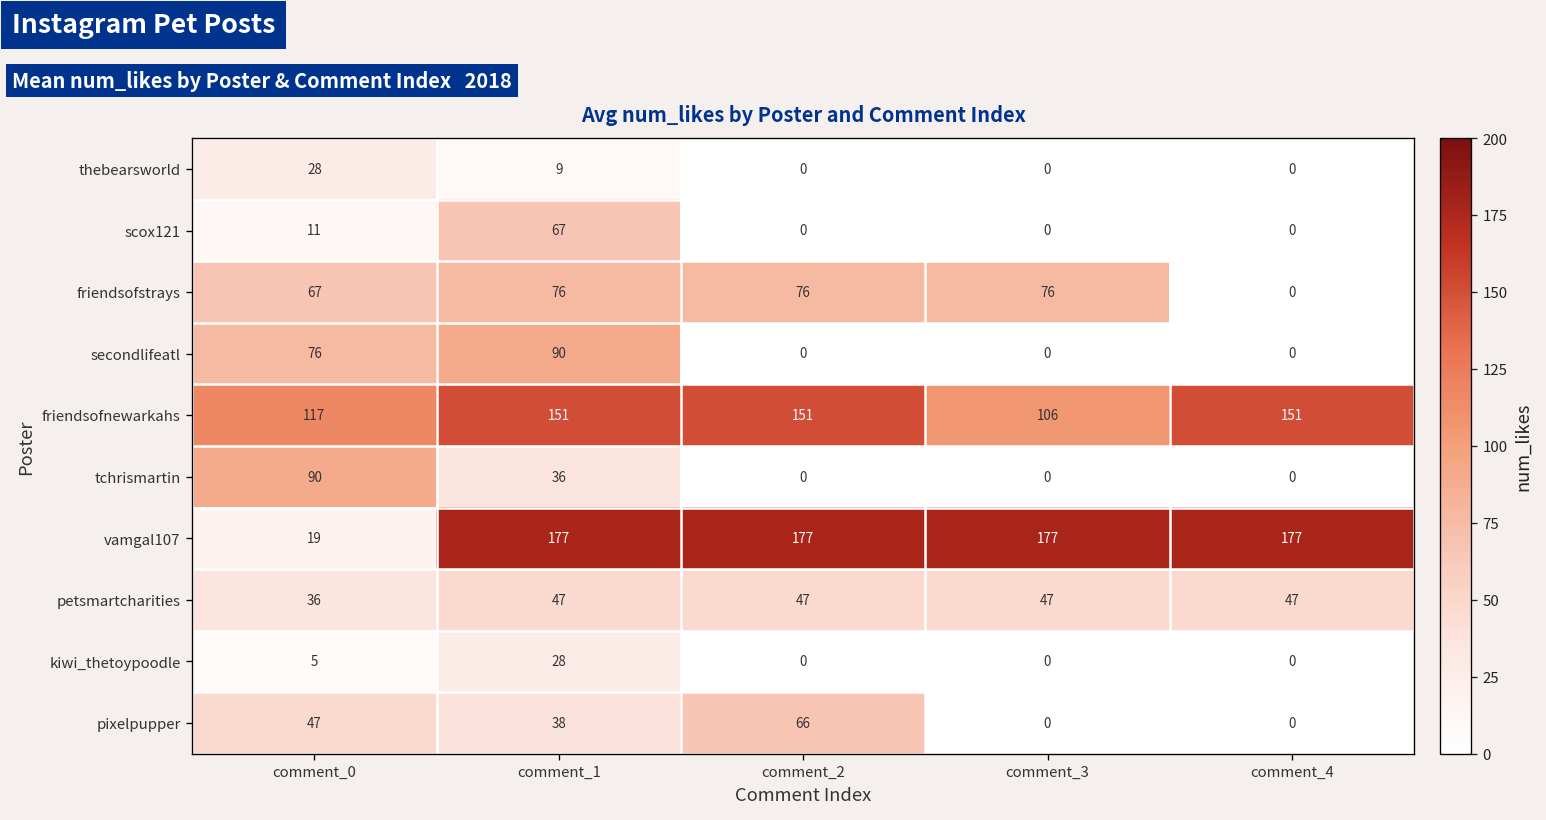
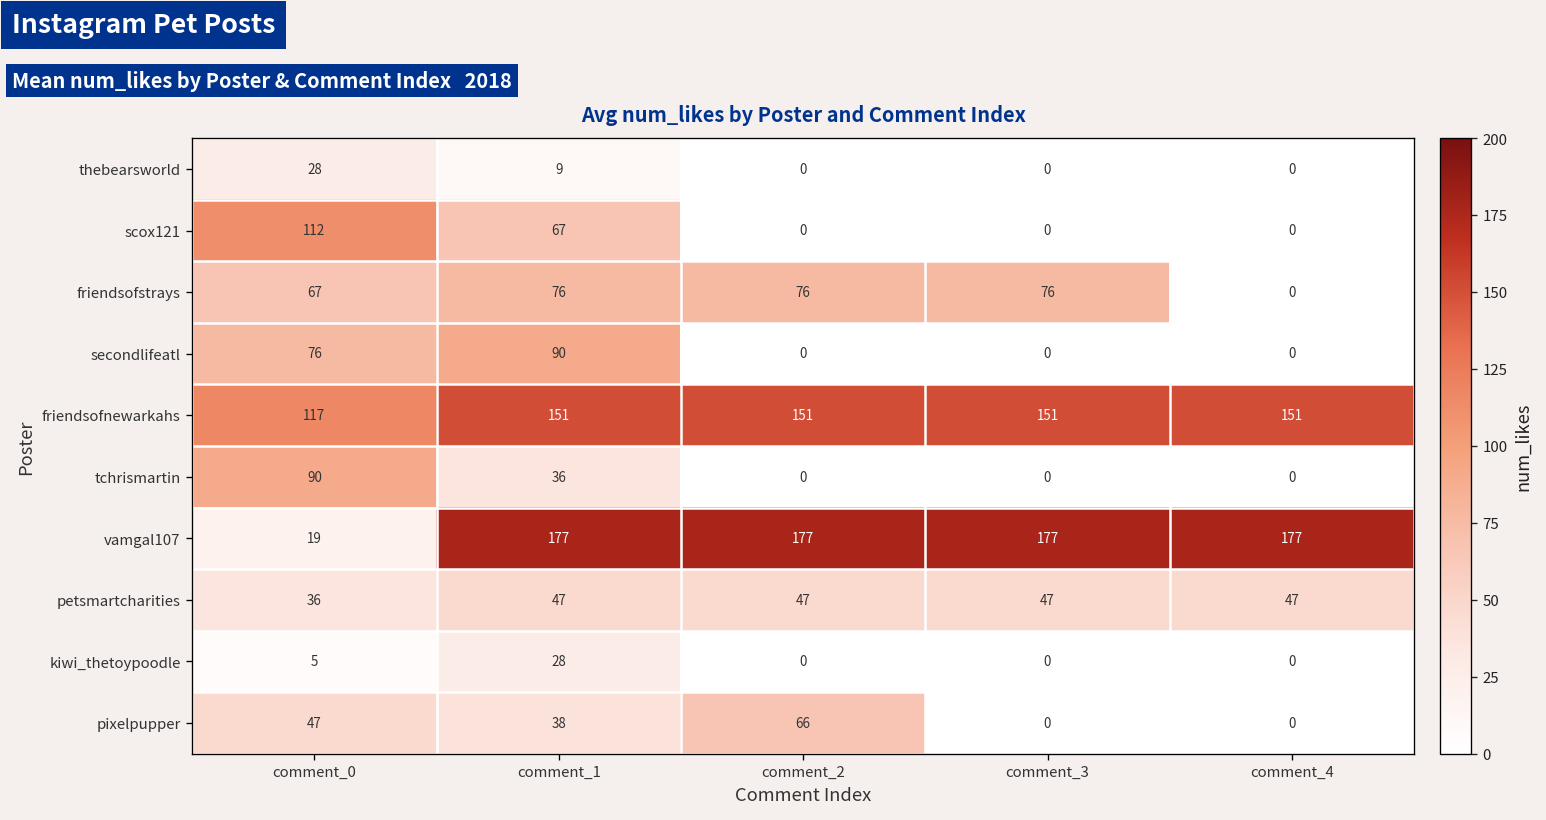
scox121, comment_0: 11 -> 112
friendsofnewarkahs, comment_3: 106 -> 151
